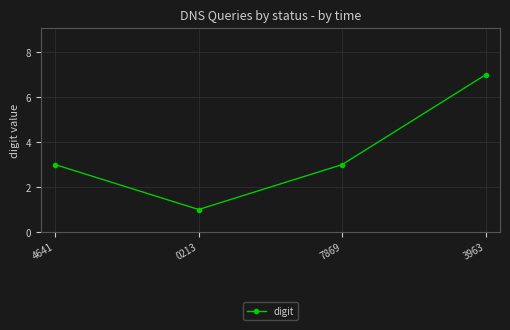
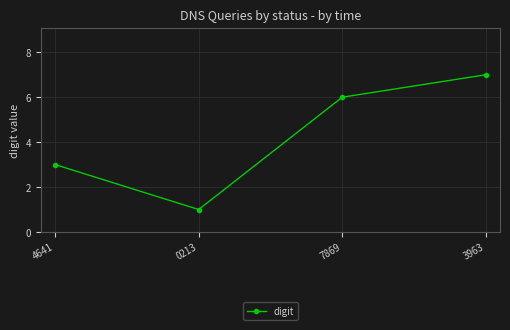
7869: 3 -> 6
